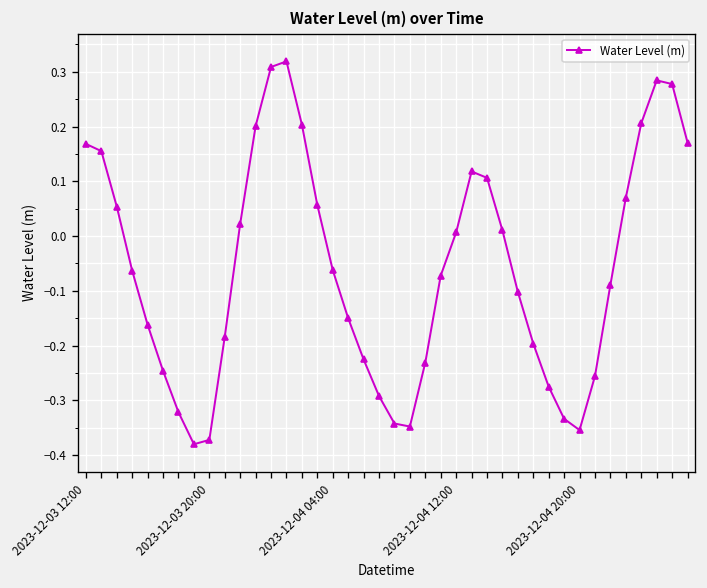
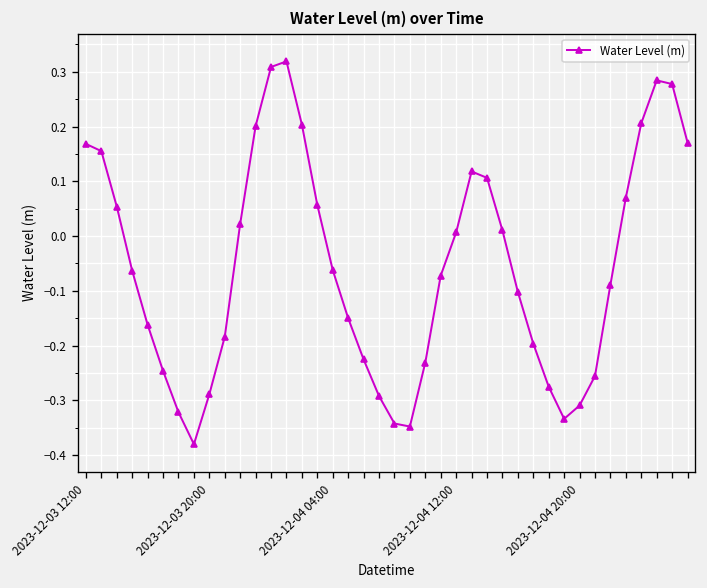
2023-12-03 20:00: -0.37 -> -0.29
2023-12-04 20:00: -0.35 -> -0.31
